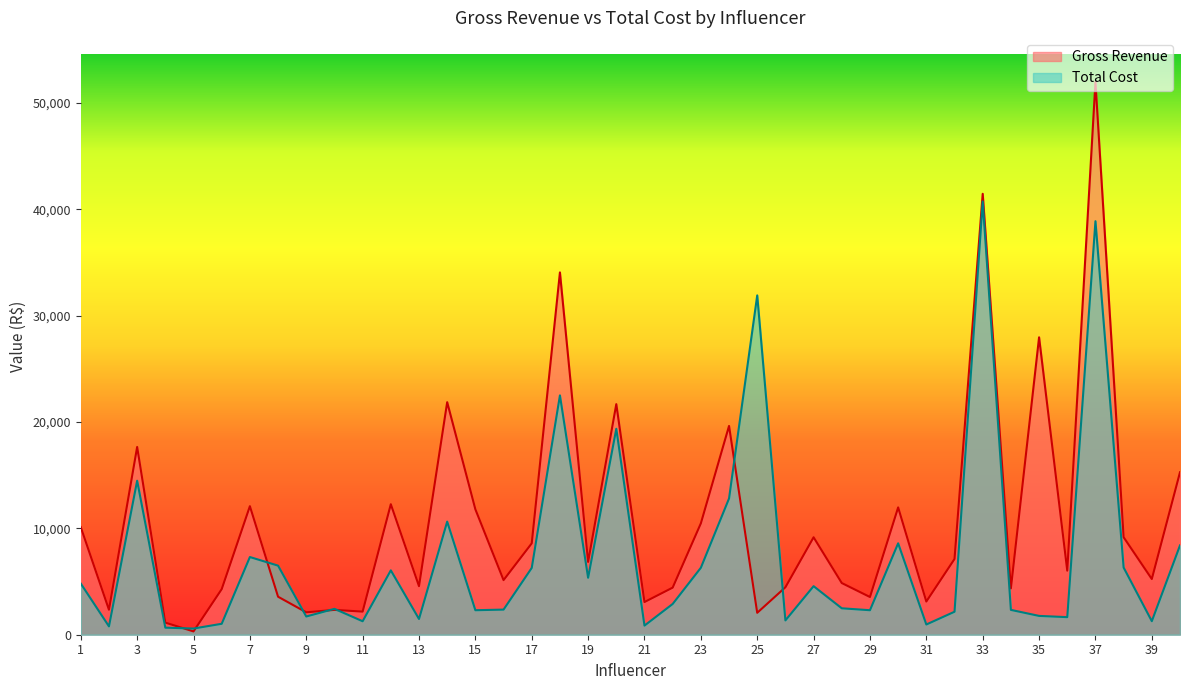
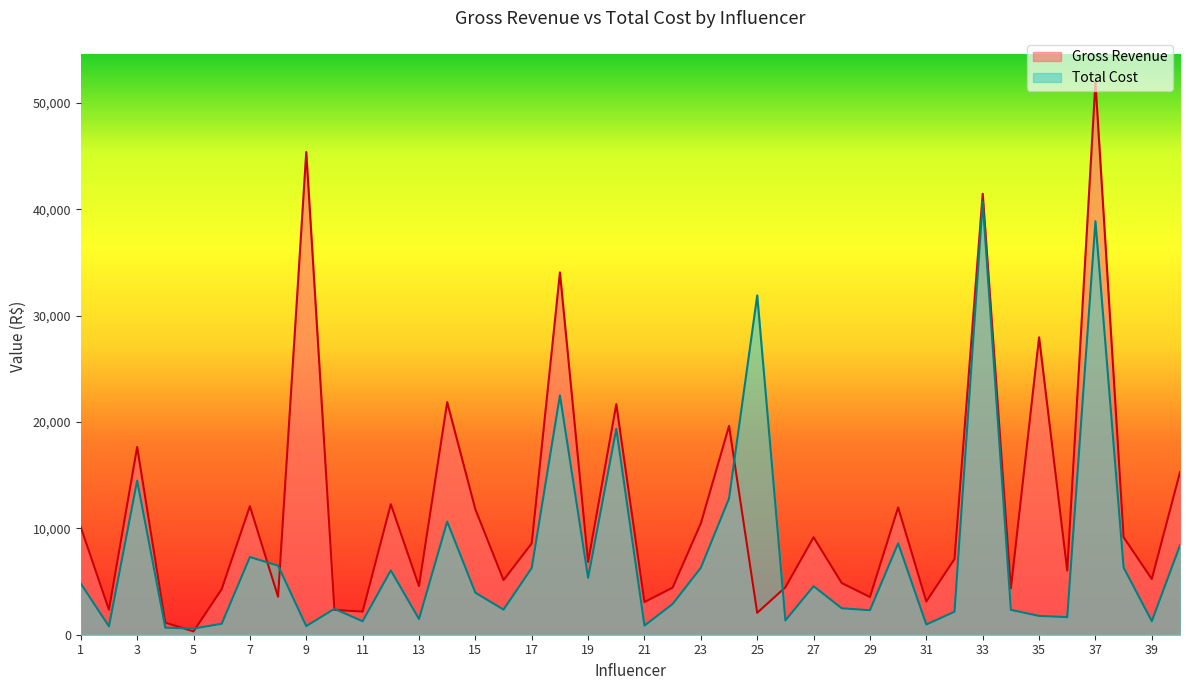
Gross Revenue, 9: 2,100 -> 45,400
Total Cost, 9: 1,700 -> 800
Total Cost, 15: 2,300 -> 4,000
